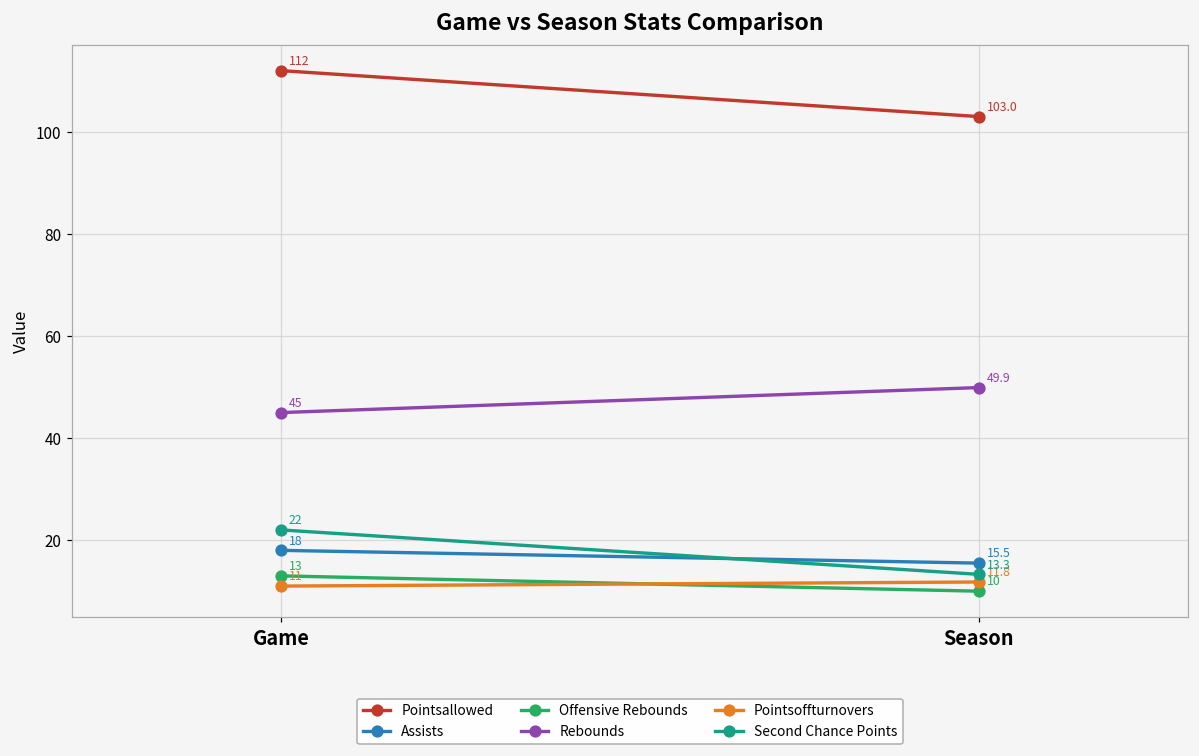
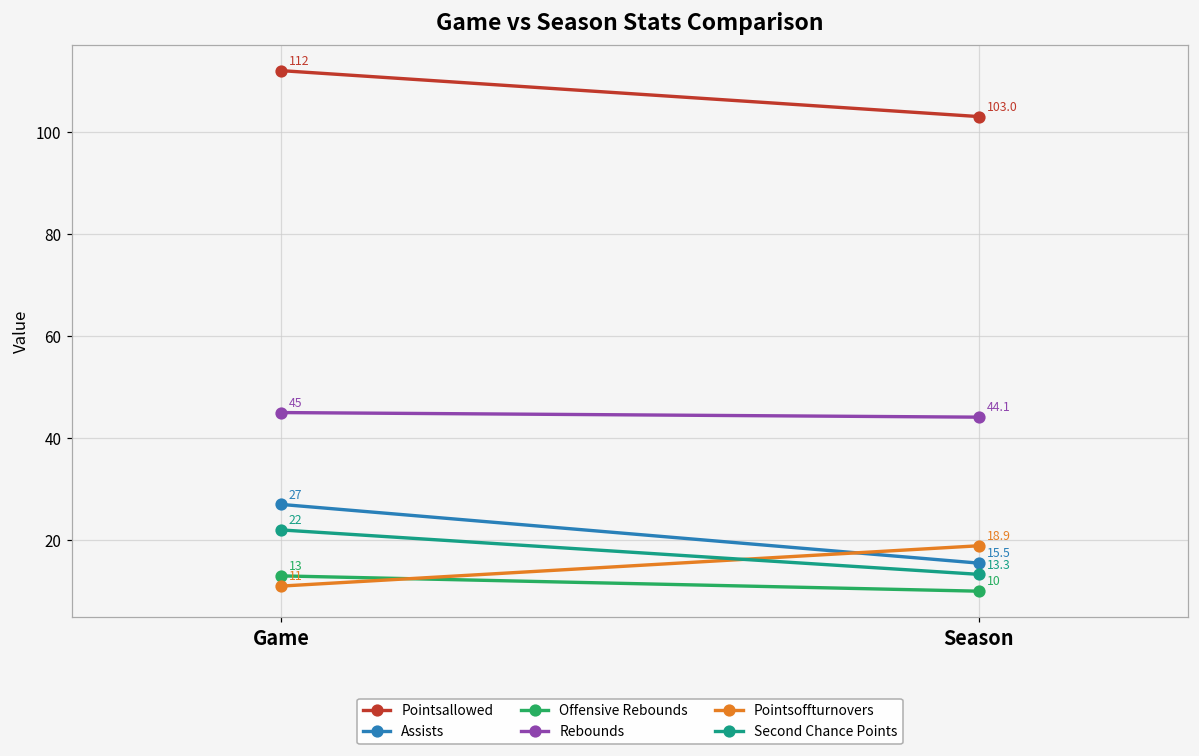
Assists, Game: 18 -> 27
Rebounds, Season: 49.9 -> 44.1
Pointsoffturnovers, Season: 11.8 -> 18.9
